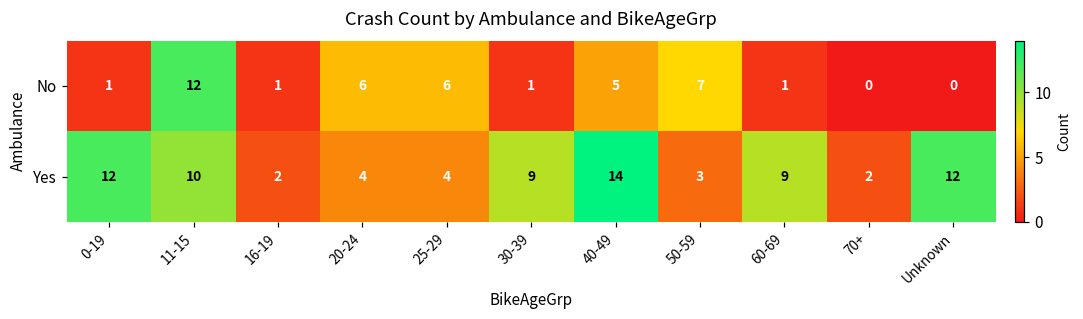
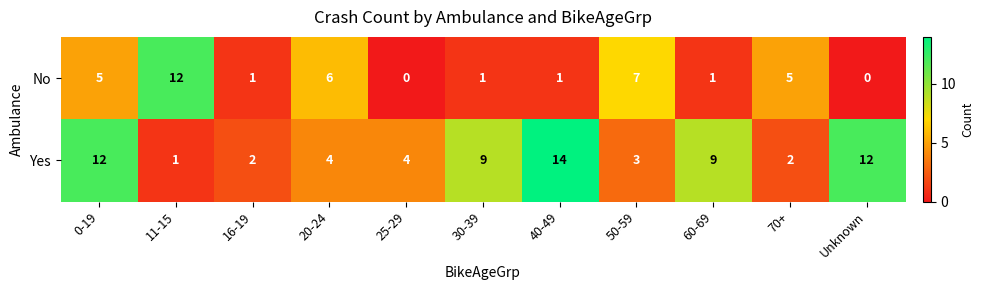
No, 0-19: 1 -> 5
No, 25-29: 6 -> 0
No, 40-49: 5 -> 1
No, 70+: 0 -> 5
Yes, 11-15: 10 -> 1
